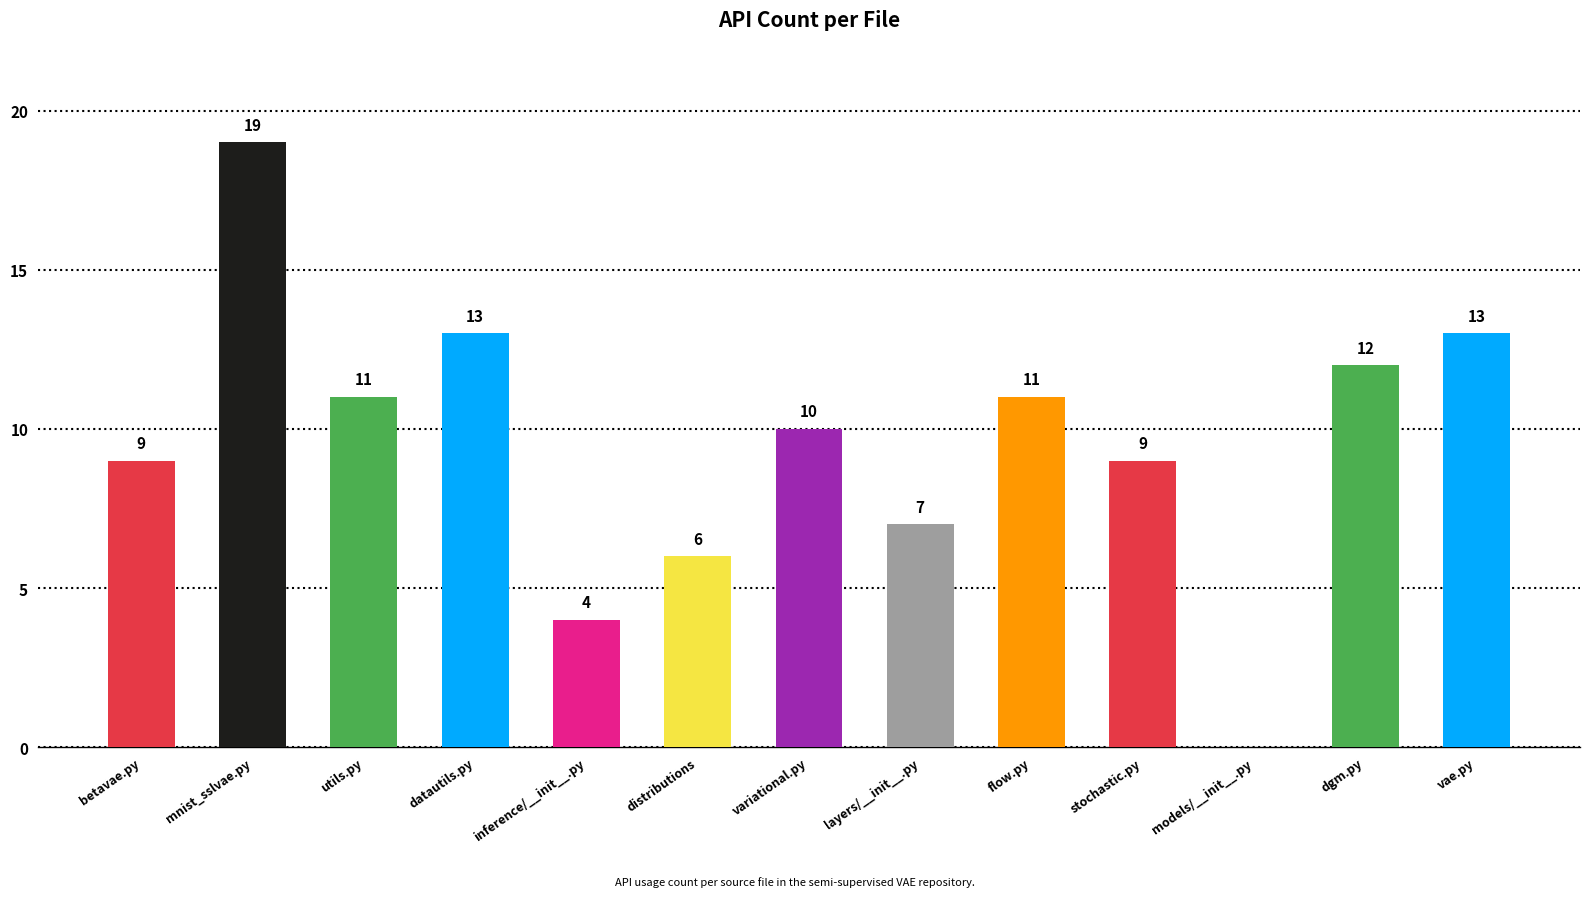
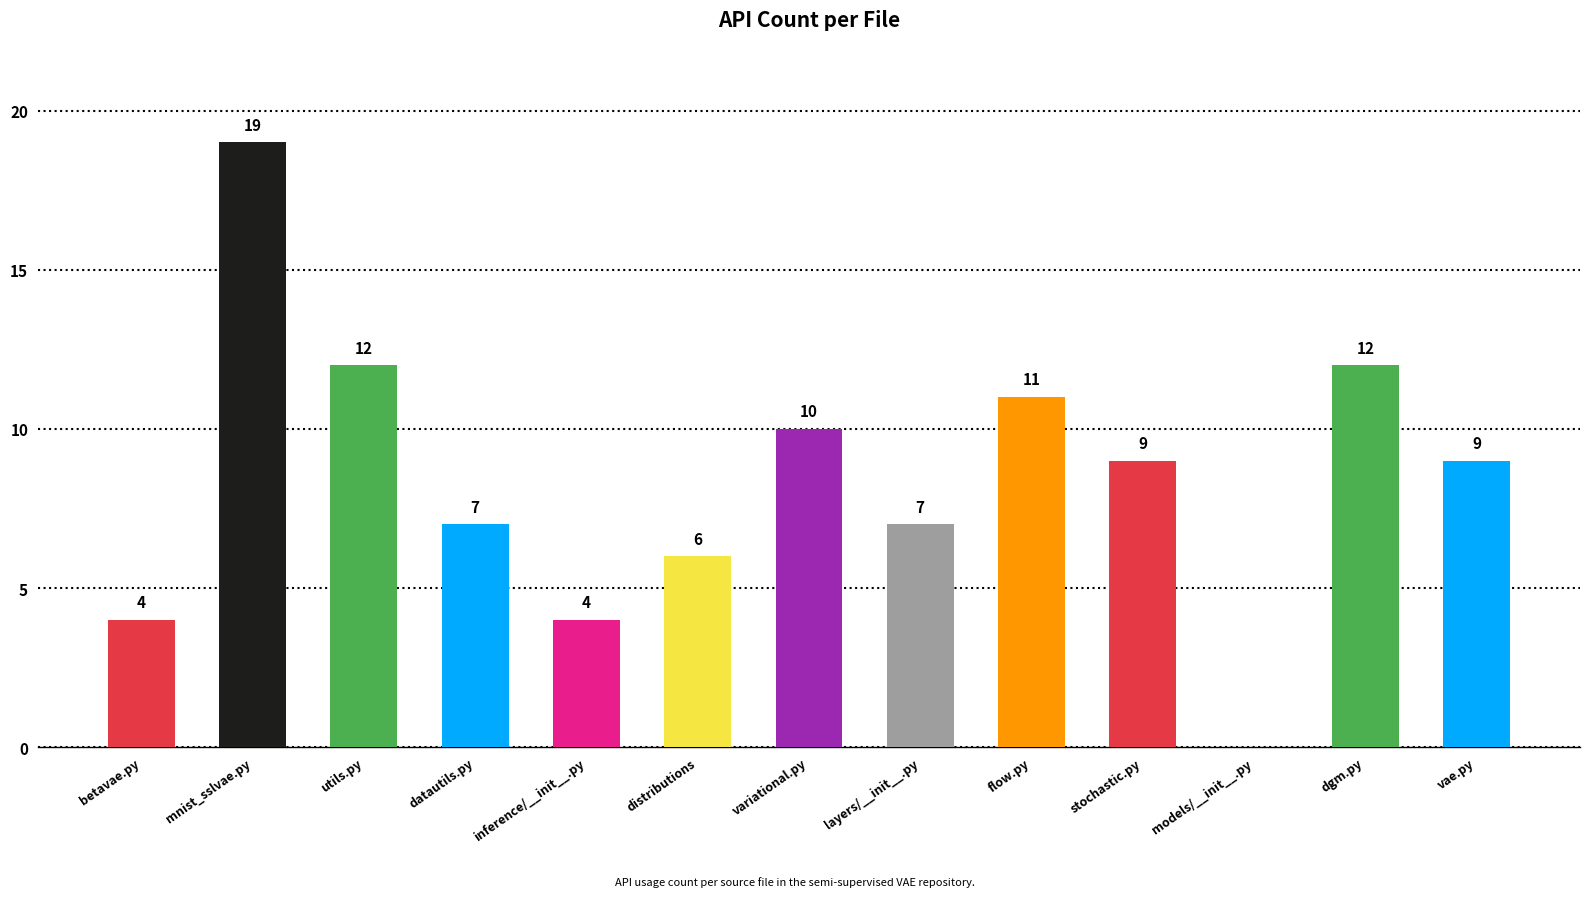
betavae.py: 9 -> 4
utils.py: 11 -> 12
datautils.py: 13 -> 7
vae.py: 13 -> 9
